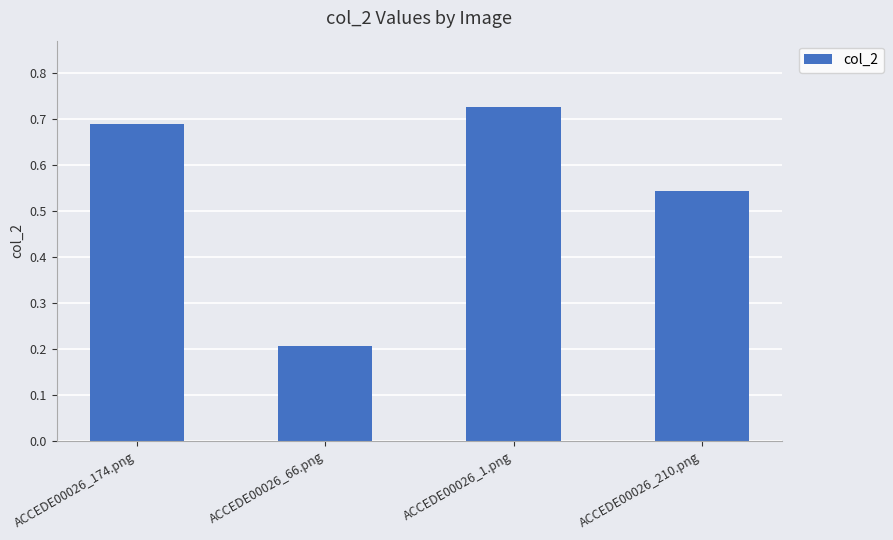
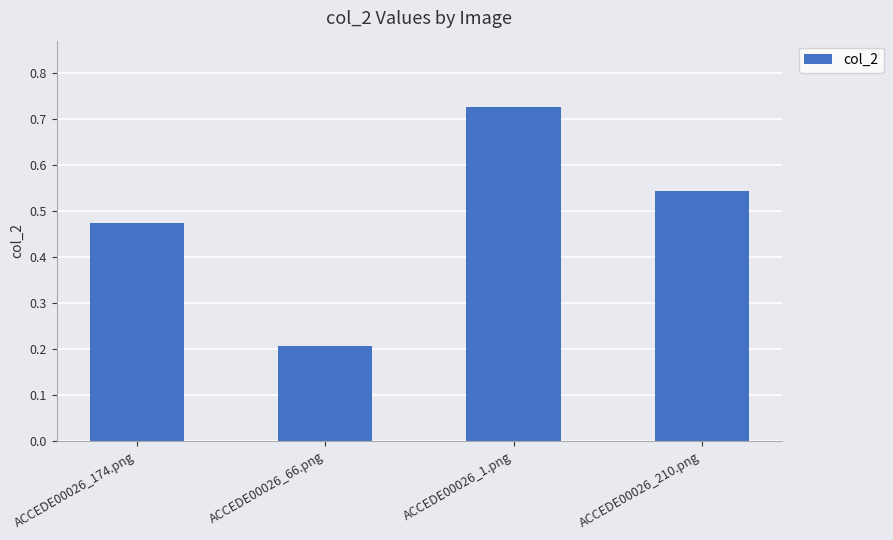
ACCEDE00026_174.png: 0.69 -> 0.47
